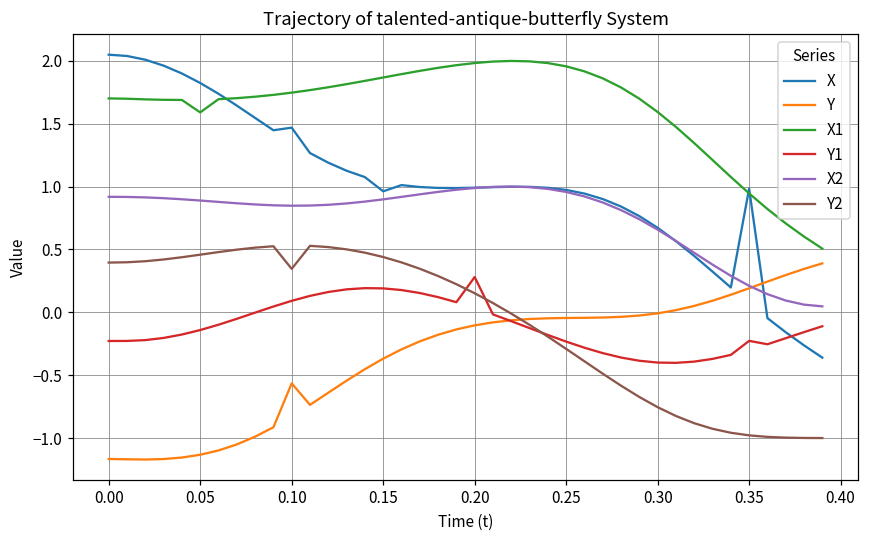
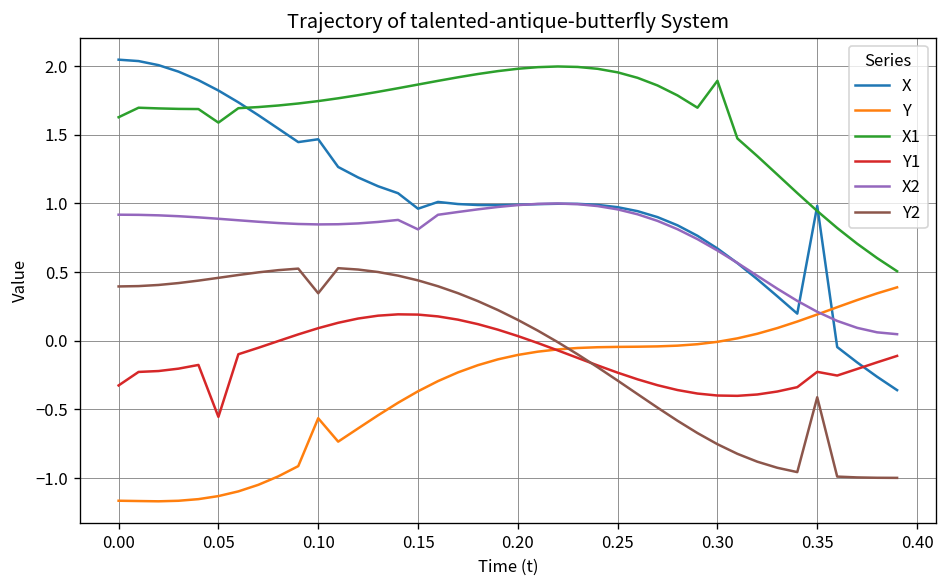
X1, 0.00: 1.70 -> 1.63
Y1, 0.00: -0.23 -> -0.33
Y1, 0.05: -0.14 -> -0.55
X2, 0.15: 0.90 -> 0.81
Y1, 0.20: 0.28 -> 0.03
X1, 0.30: 1.59 -> 1.89
Y2, 0.35: -0.98 -> -0.41
